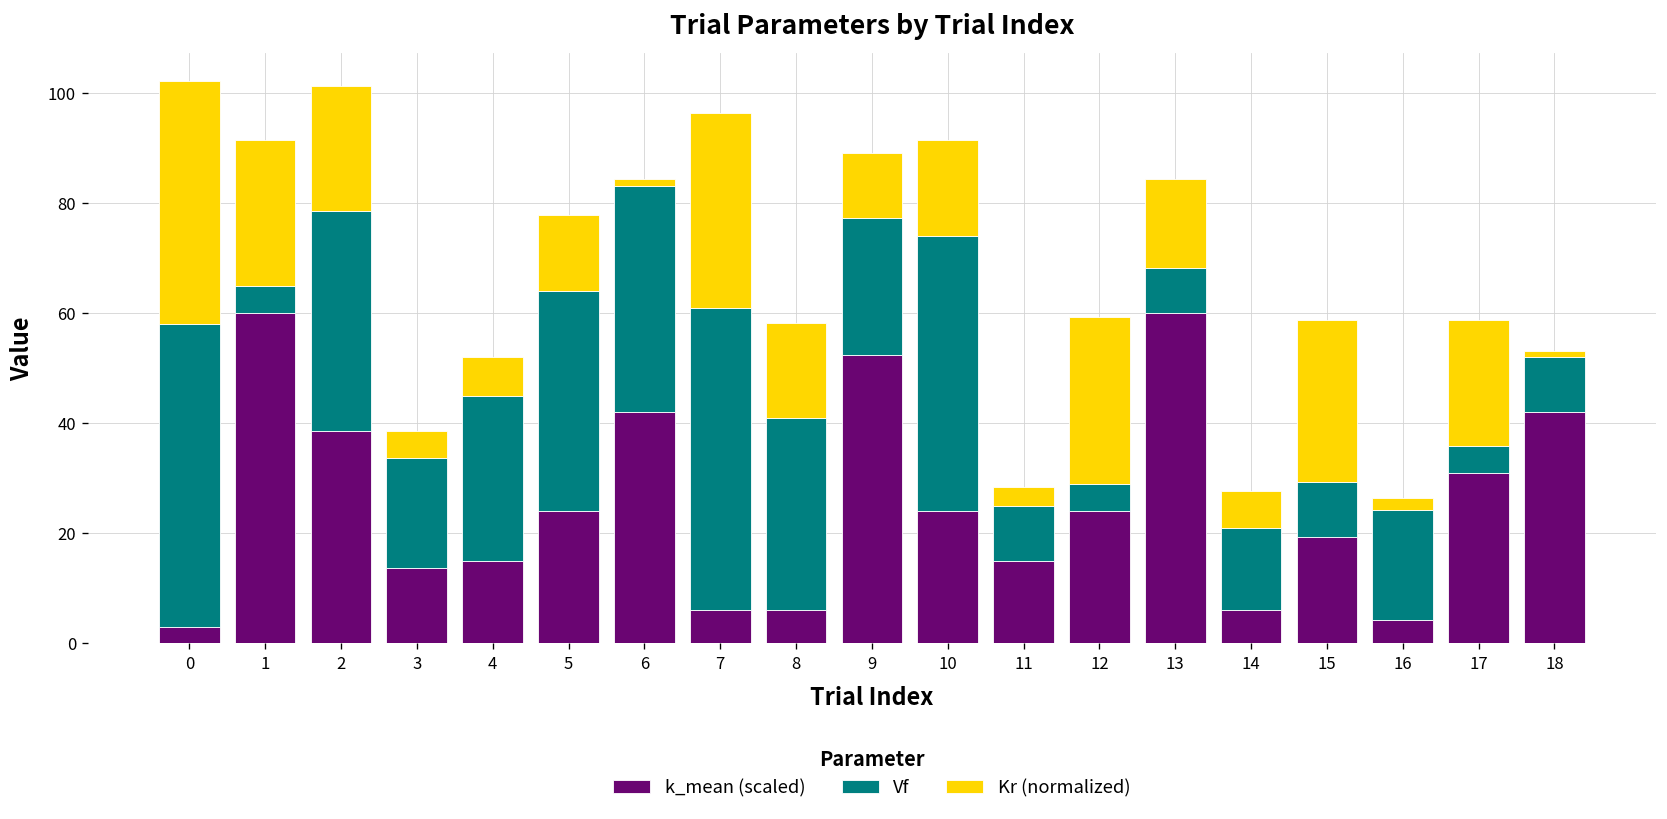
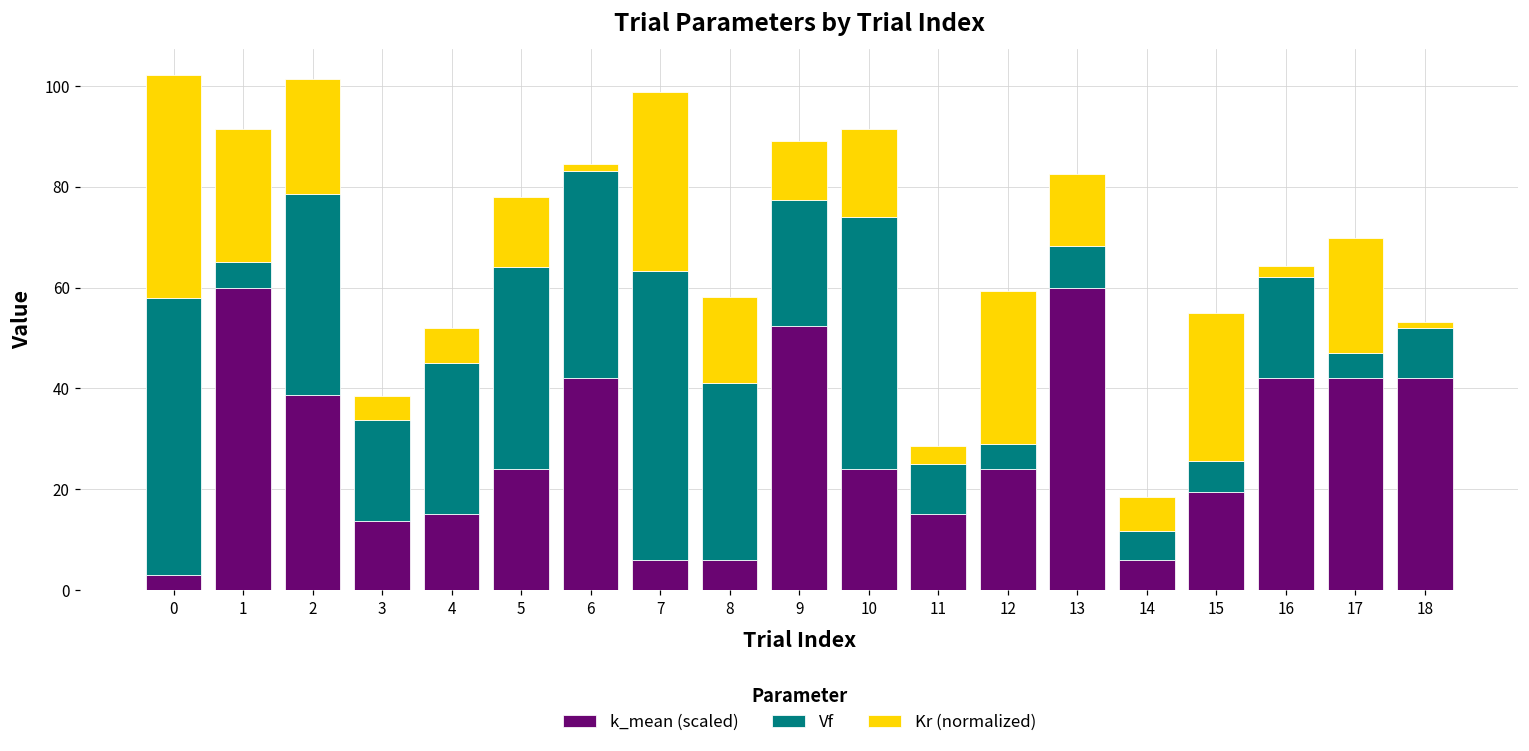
Vf, 7: 55 -> 57
Kr (normalized), 13: 16 -> 14
Vf, 14: 15 -> 6
Vf, 15: 10 -> 6
k_mean (scaled), 16: 4 -> 42
k_mean (scaled), 17: 31 -> 42
